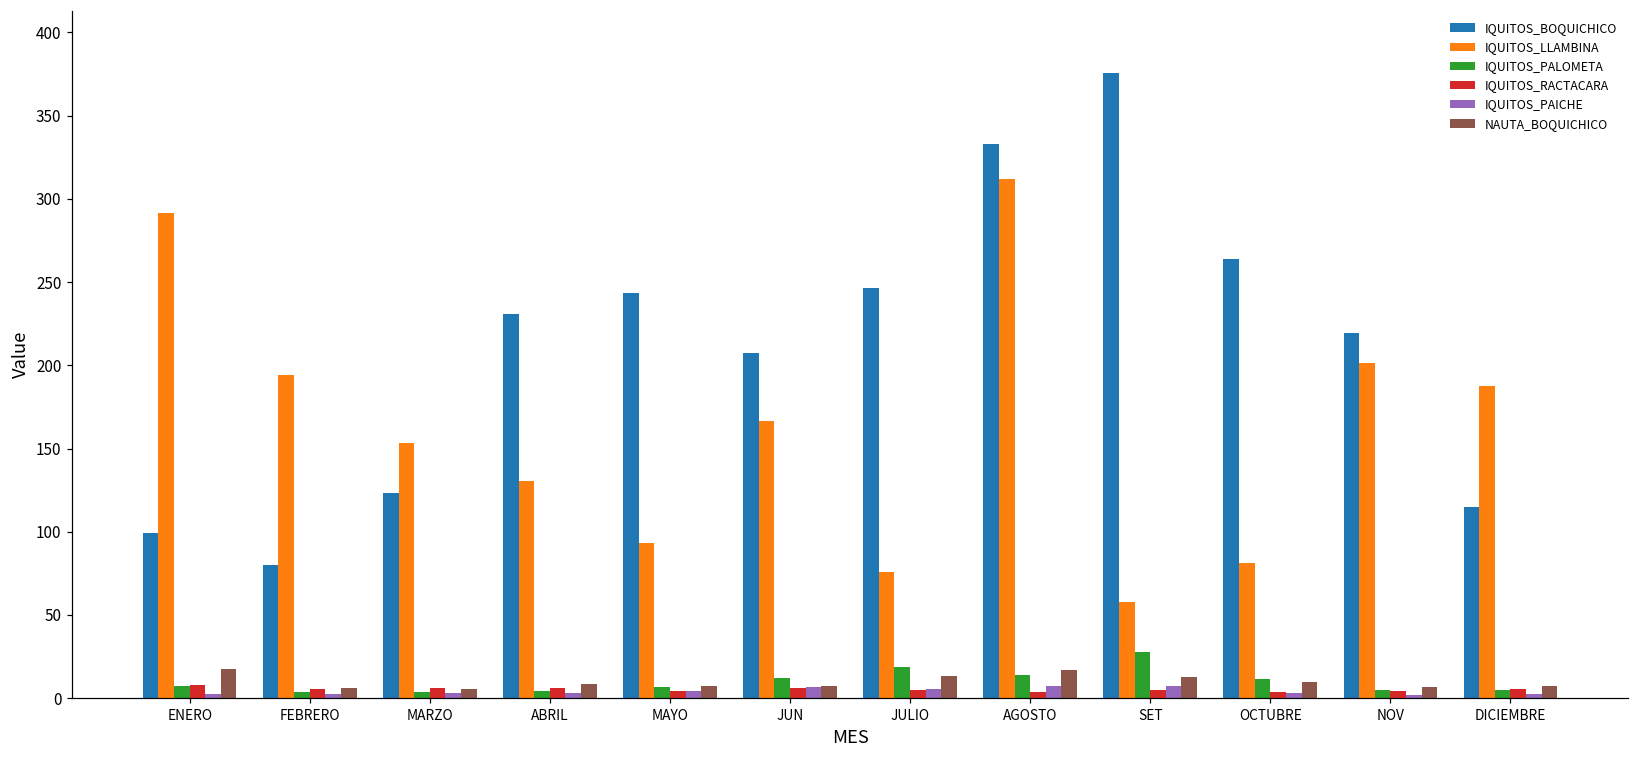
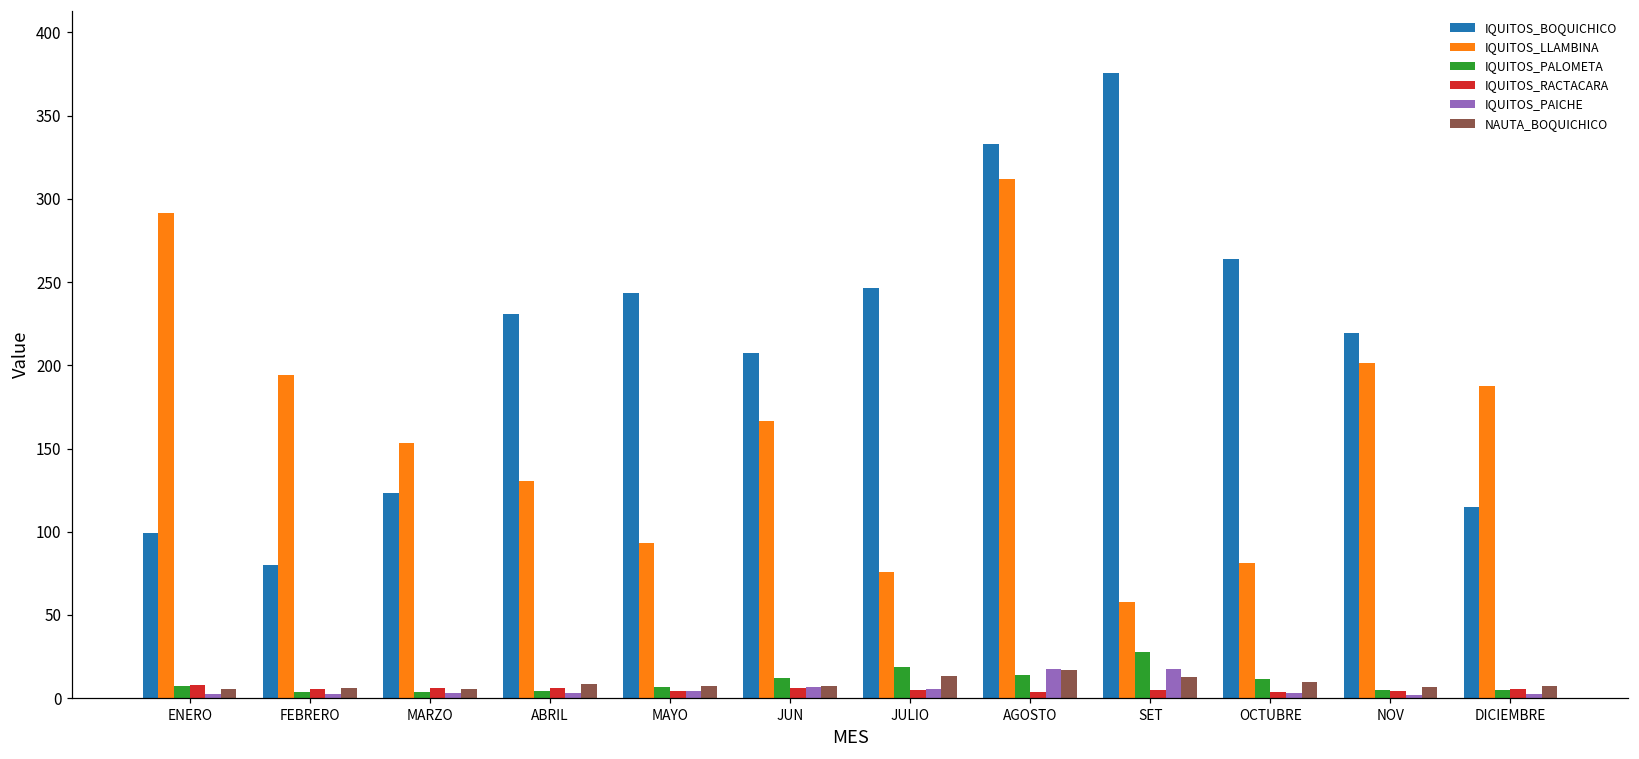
NAUTA_BOQUICHICO, ENERO: 17 -> 5
IQUITOS_PAICHE, AGOSTO: 7 -> 18
IQUITOS_PAICHE, SET: 7 -> 17
